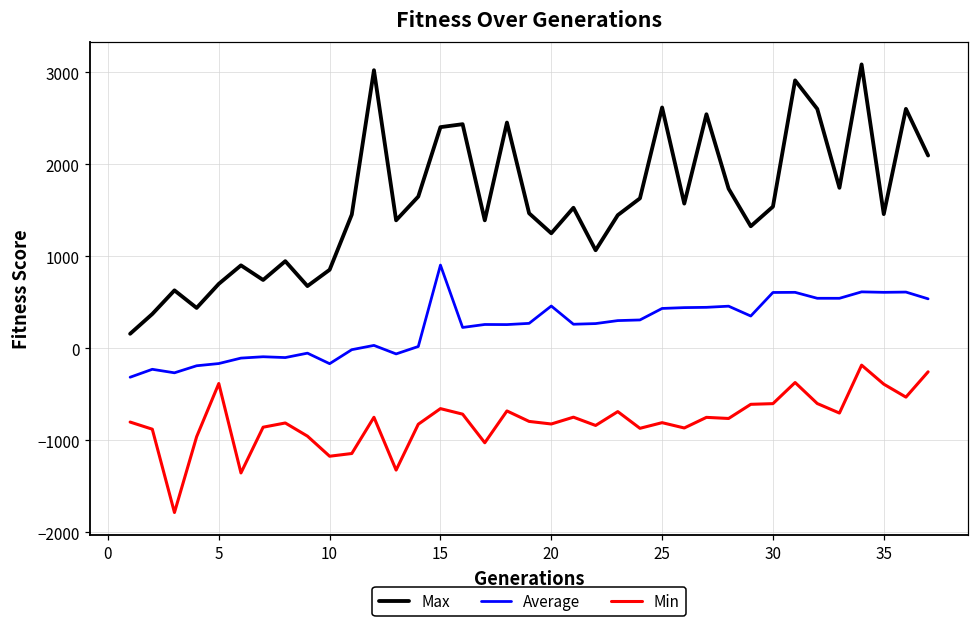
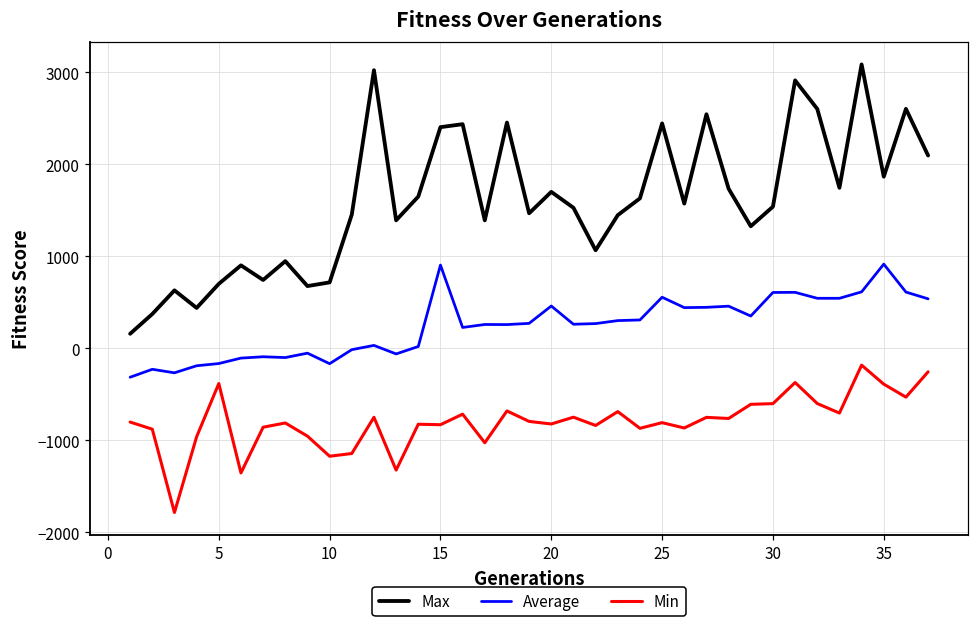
Max, 10: 900 -> 700
Min, 15: -700 -> -800
Max, 20: 1300 -> 1700
Max, 25: 2600 -> 2400
Average, 25: 400 -> 600
Max, 35: 1500 -> 1900
Average, 35: 600 -> 900
